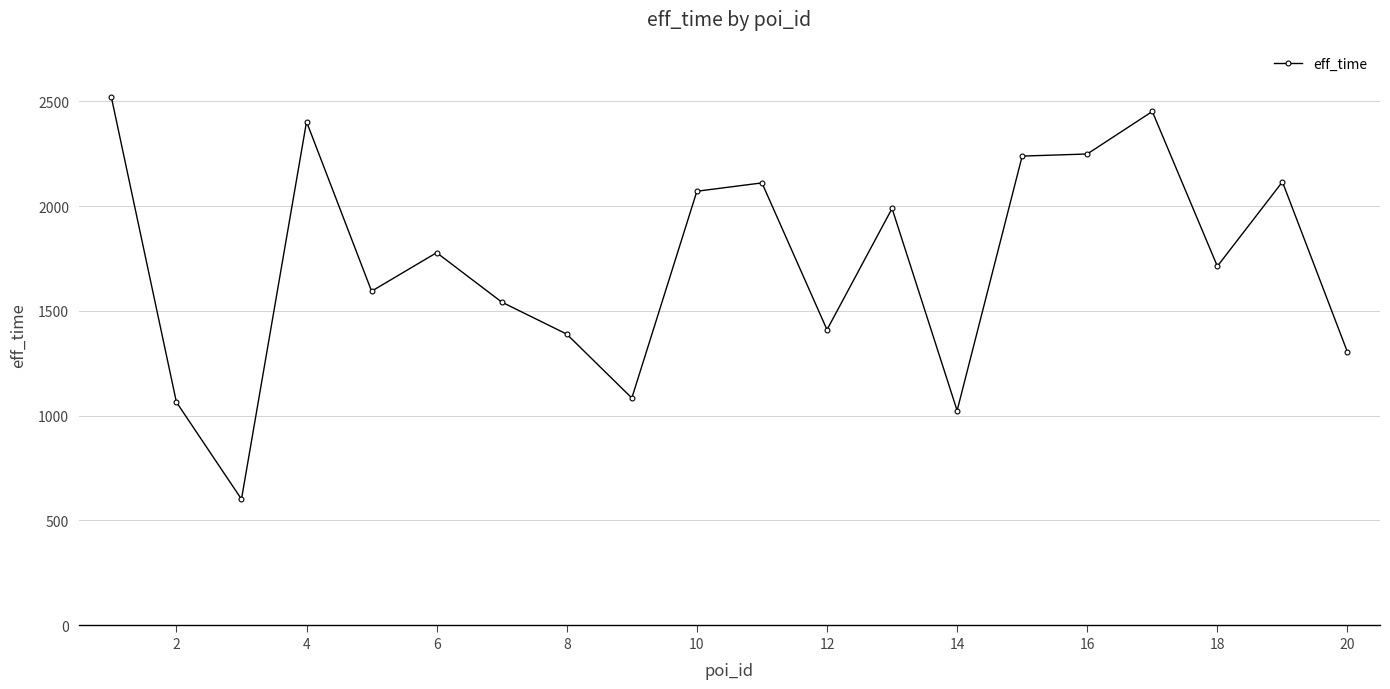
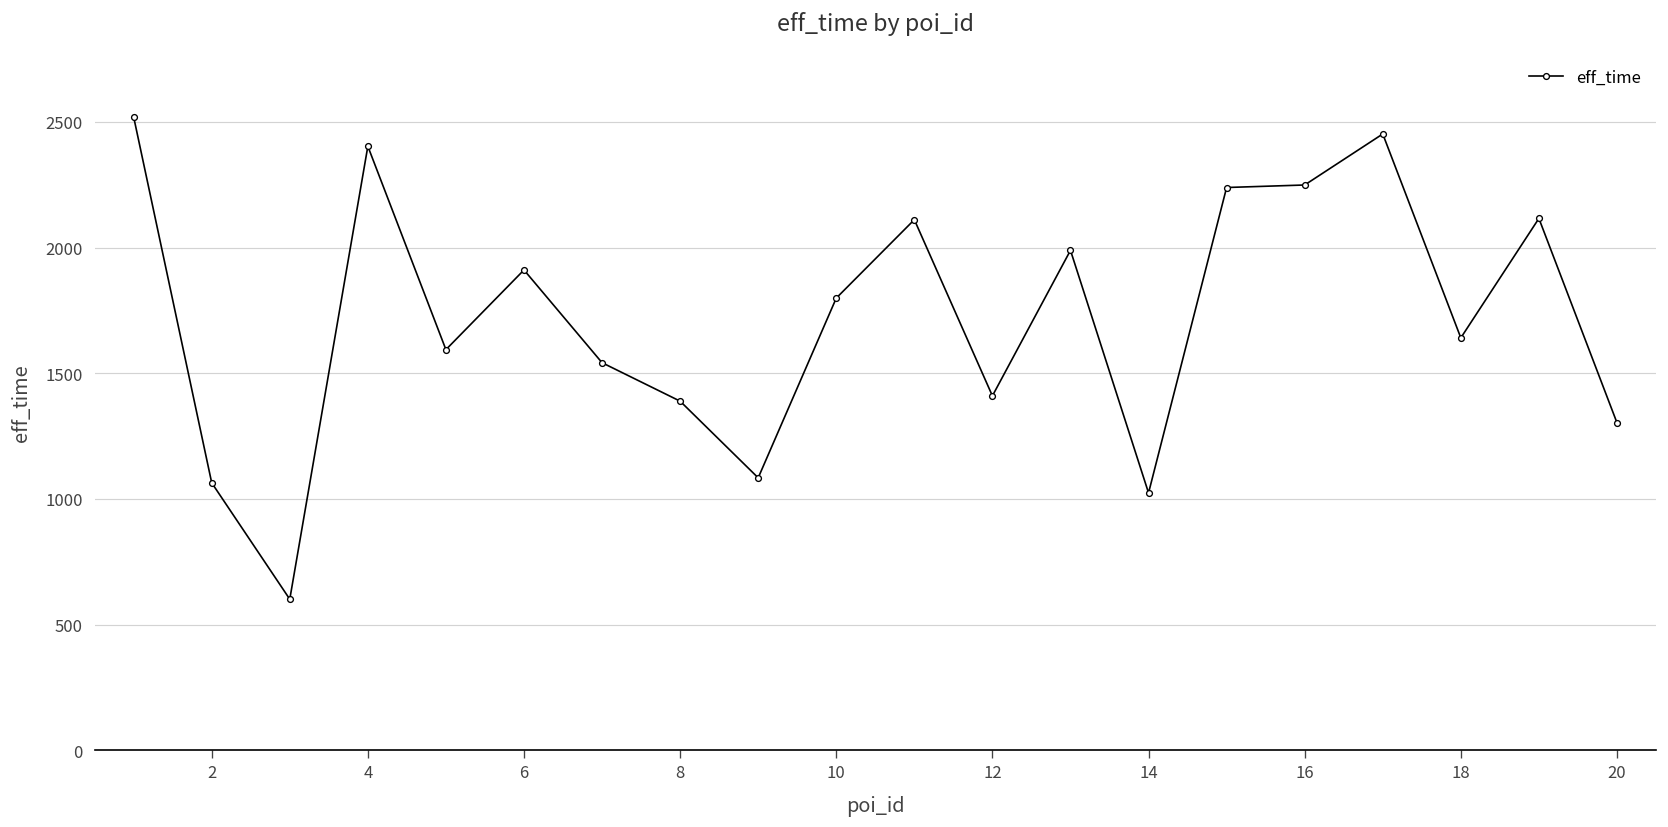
6: 1780 -> 1910
10: 2070 -> 1800
18: 1710 -> 1640
